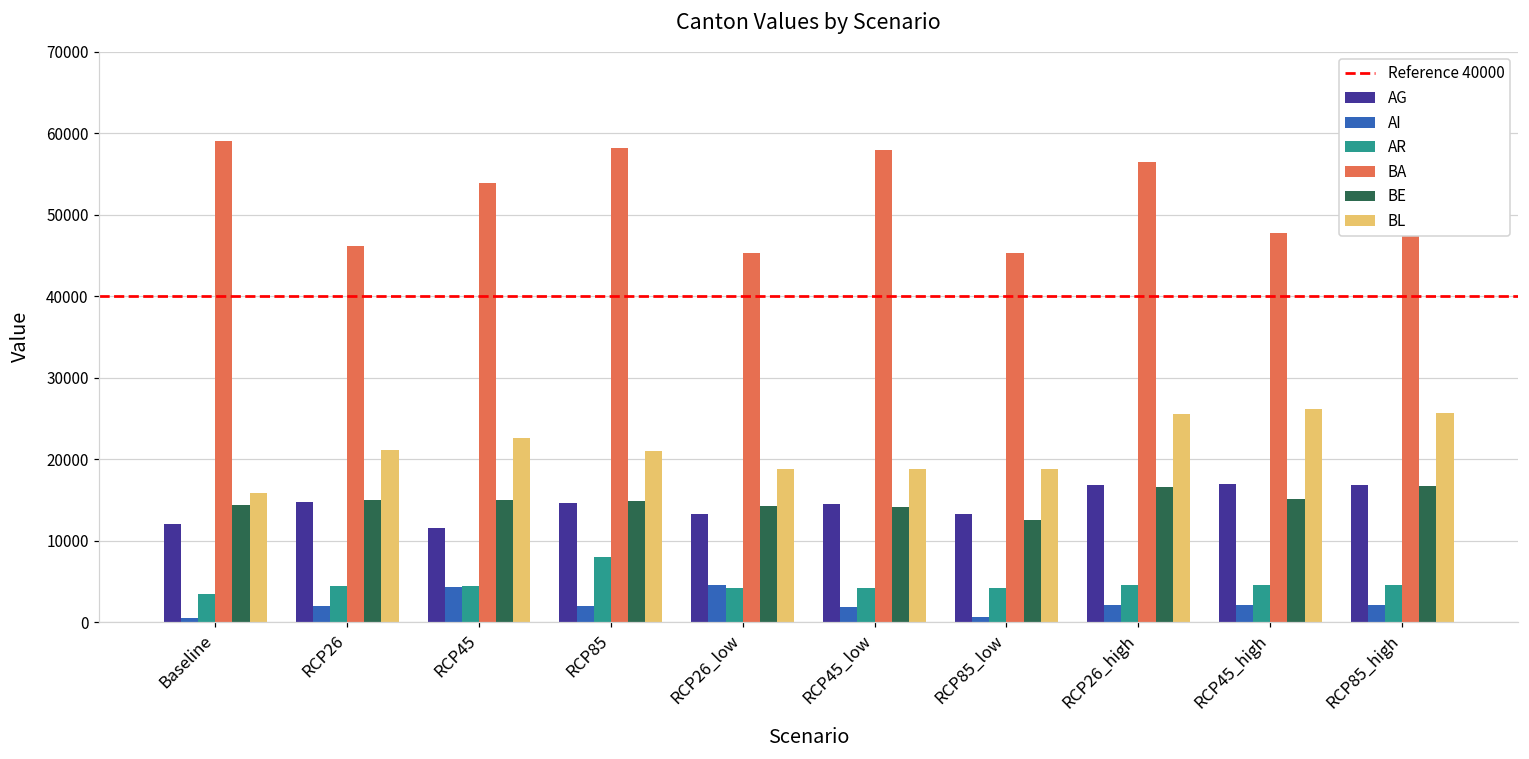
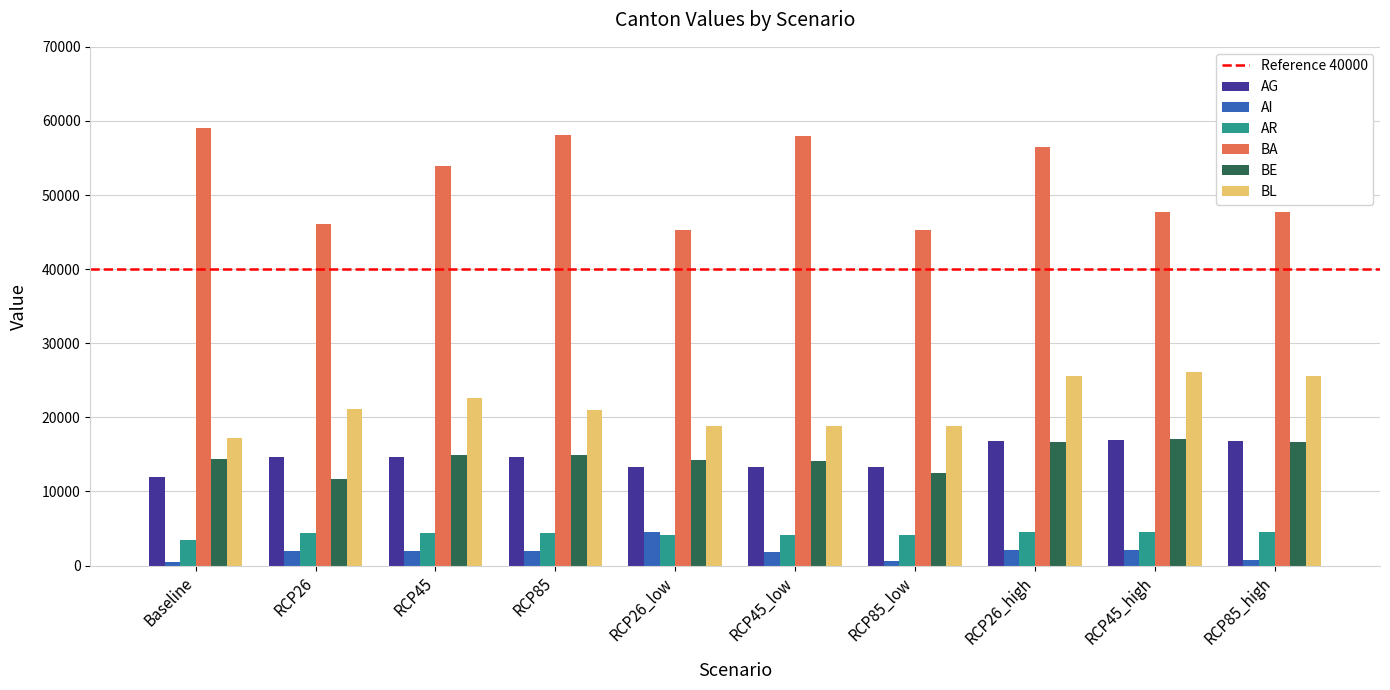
BL, Baseline: 16000 -> 17000
BE, RCP26: 15000 -> 12000
AG, RCP45: 12000 -> 15000
AI, RCP45: 4000 -> 2000
AR, RCP85: 8000 -> 4000
AG, RCP45_low: 14000 -> 13000
BE, RCP45_high: 15000 -> 17000
AI, RCP85_high: 2000 -> 1000
